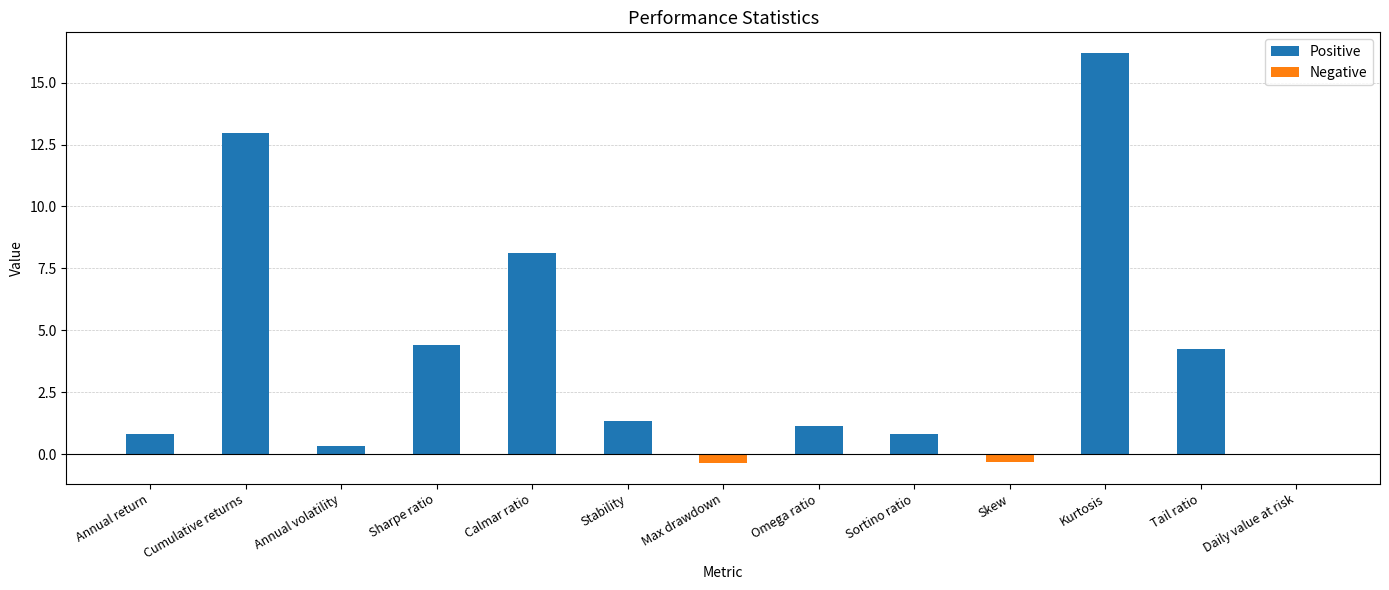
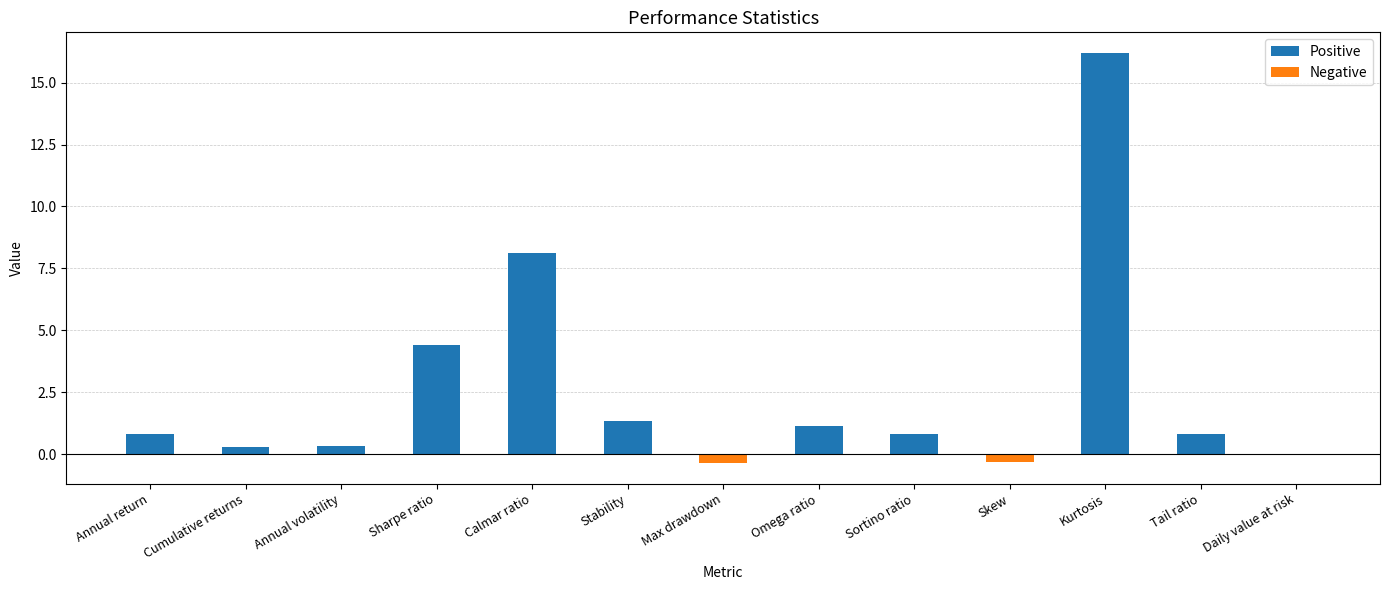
Cumulative returns: 13.0 -> 0.3
Tail ratio: 4.2 -> 0.8
